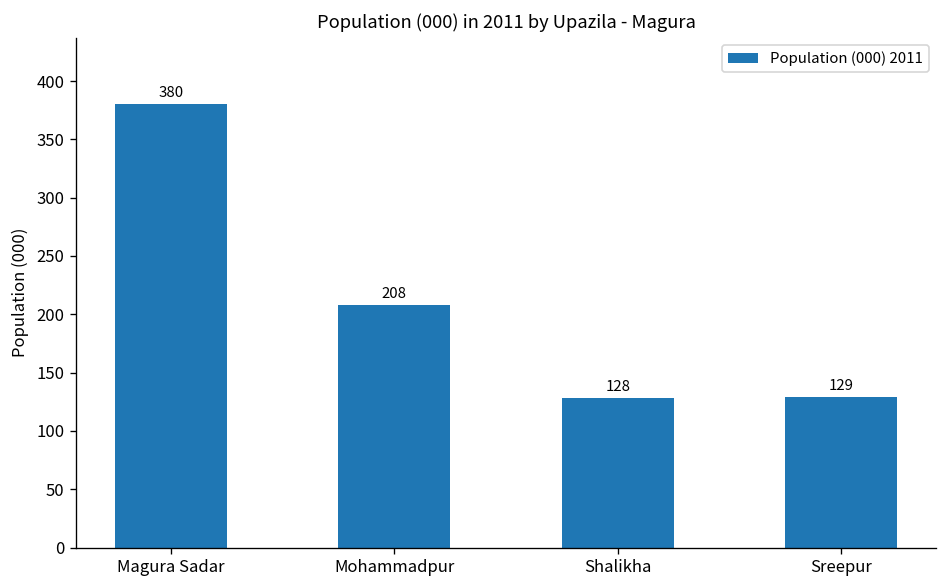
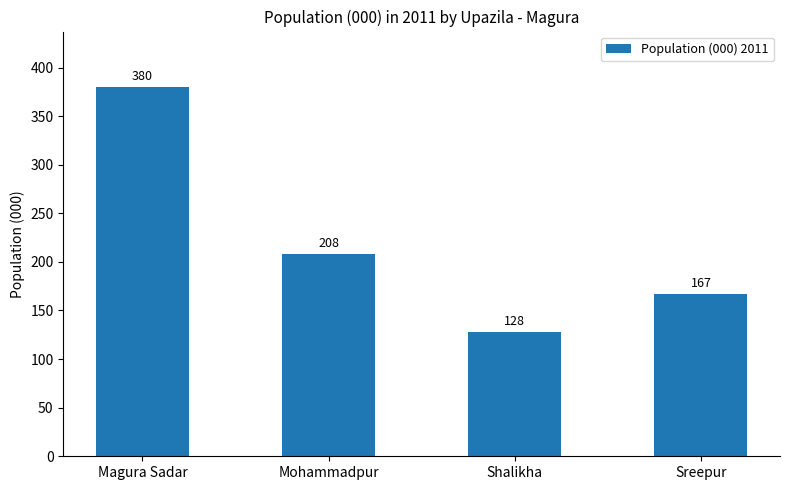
Sreepur: 129 -> 167
